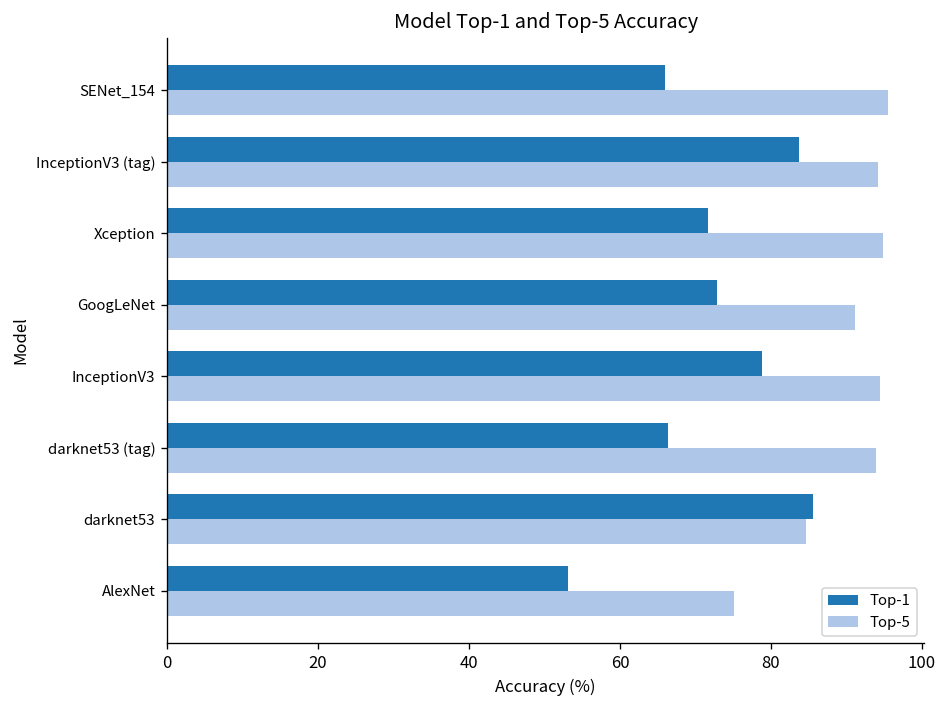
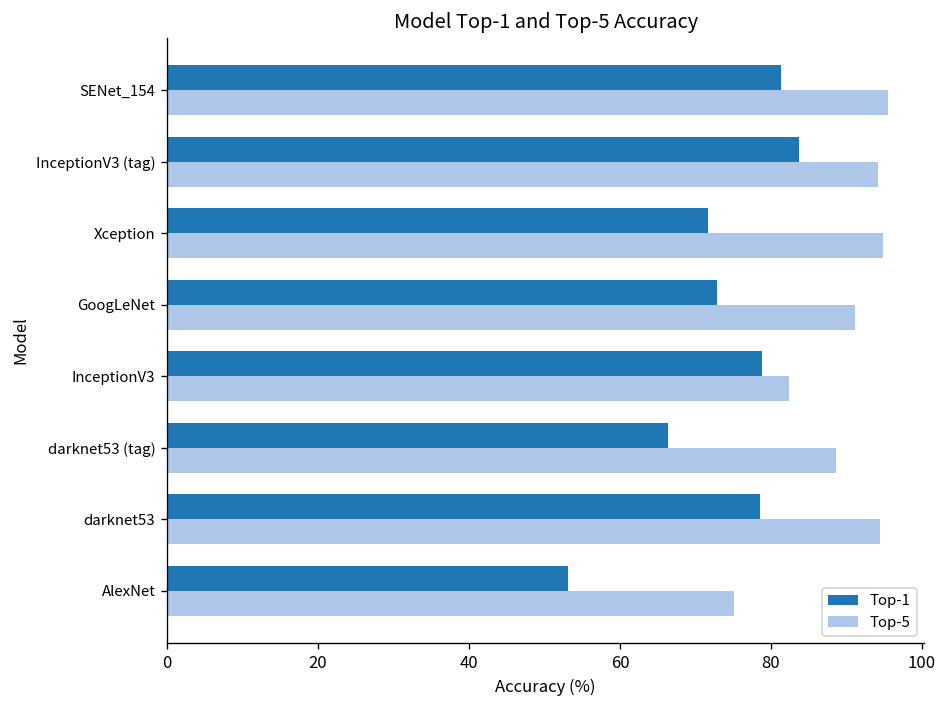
Top-1, SENet_154: 66 -> 81
Top-5, InceptionV3: 94 -> 82
Top-5, darknet53 (tag): 94 -> 89
Top-1, darknet53: 86 -> 79
Top-5, darknet53: 85 -> 94
